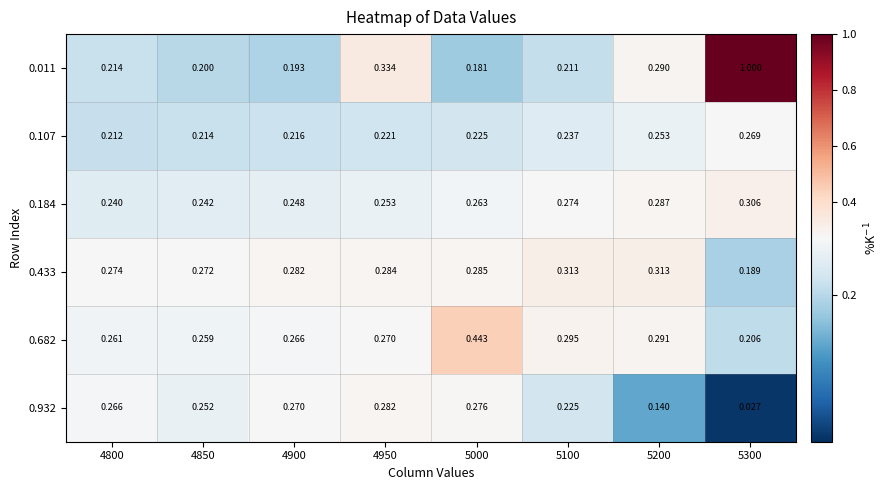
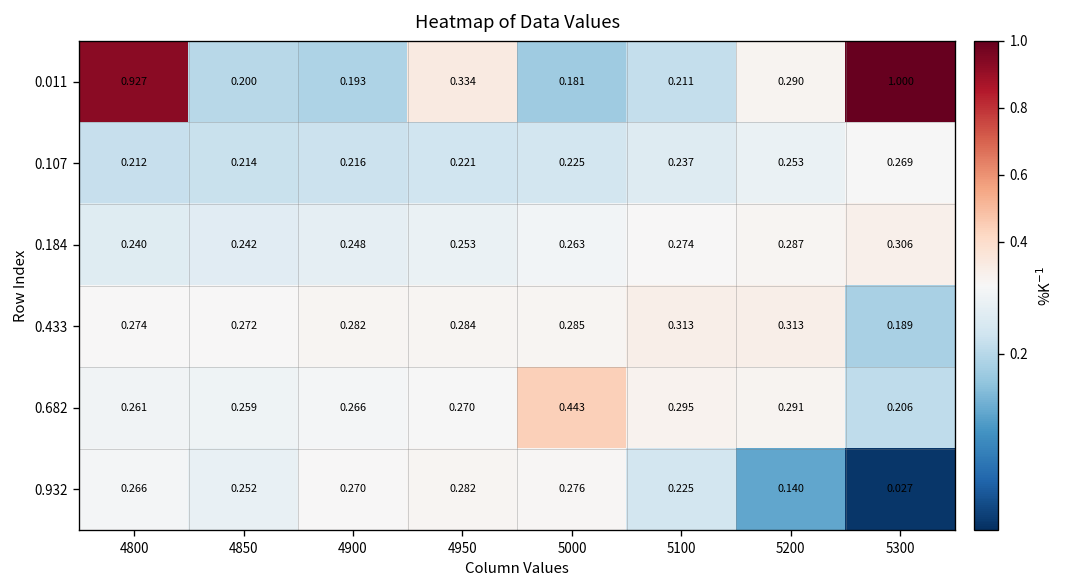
0.011, 4800: 0.214 -> 0.927
